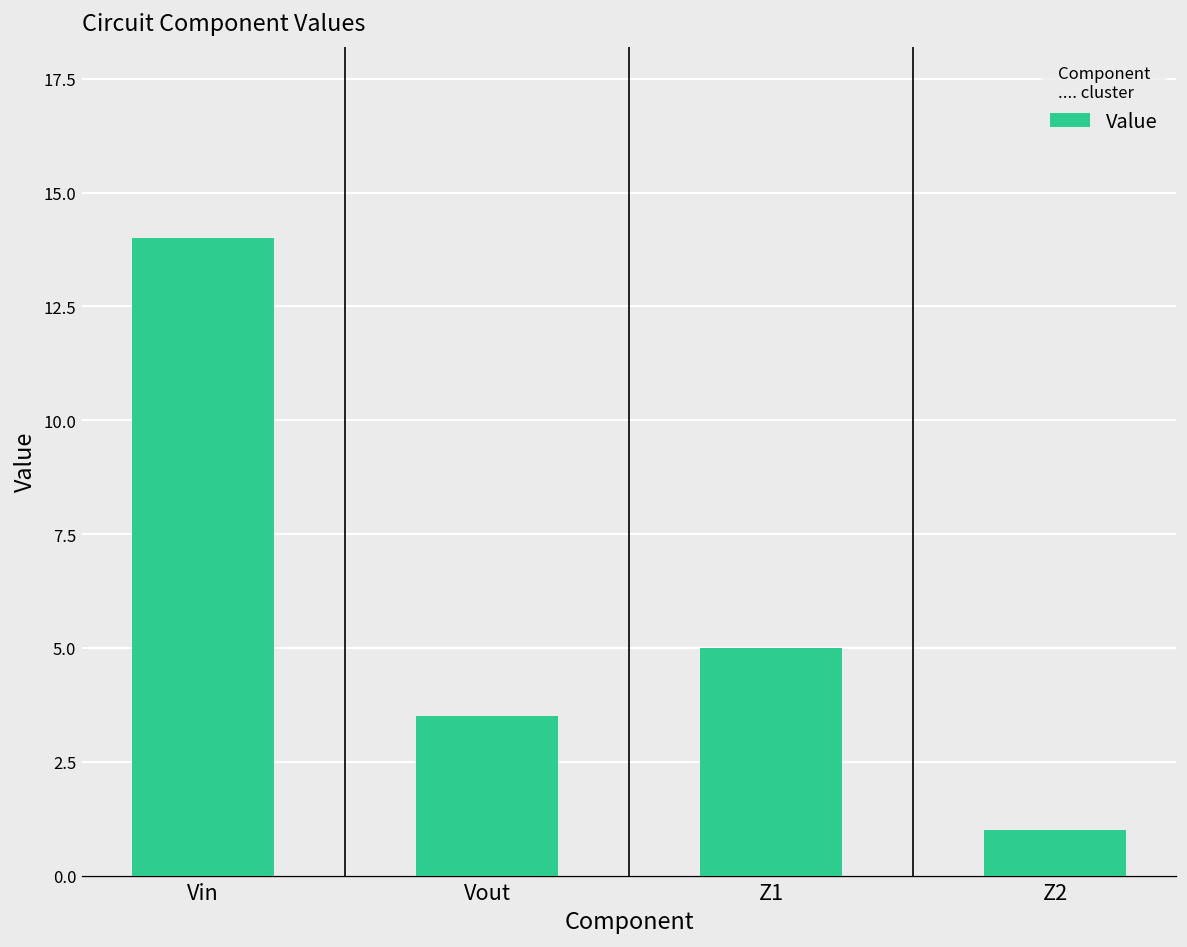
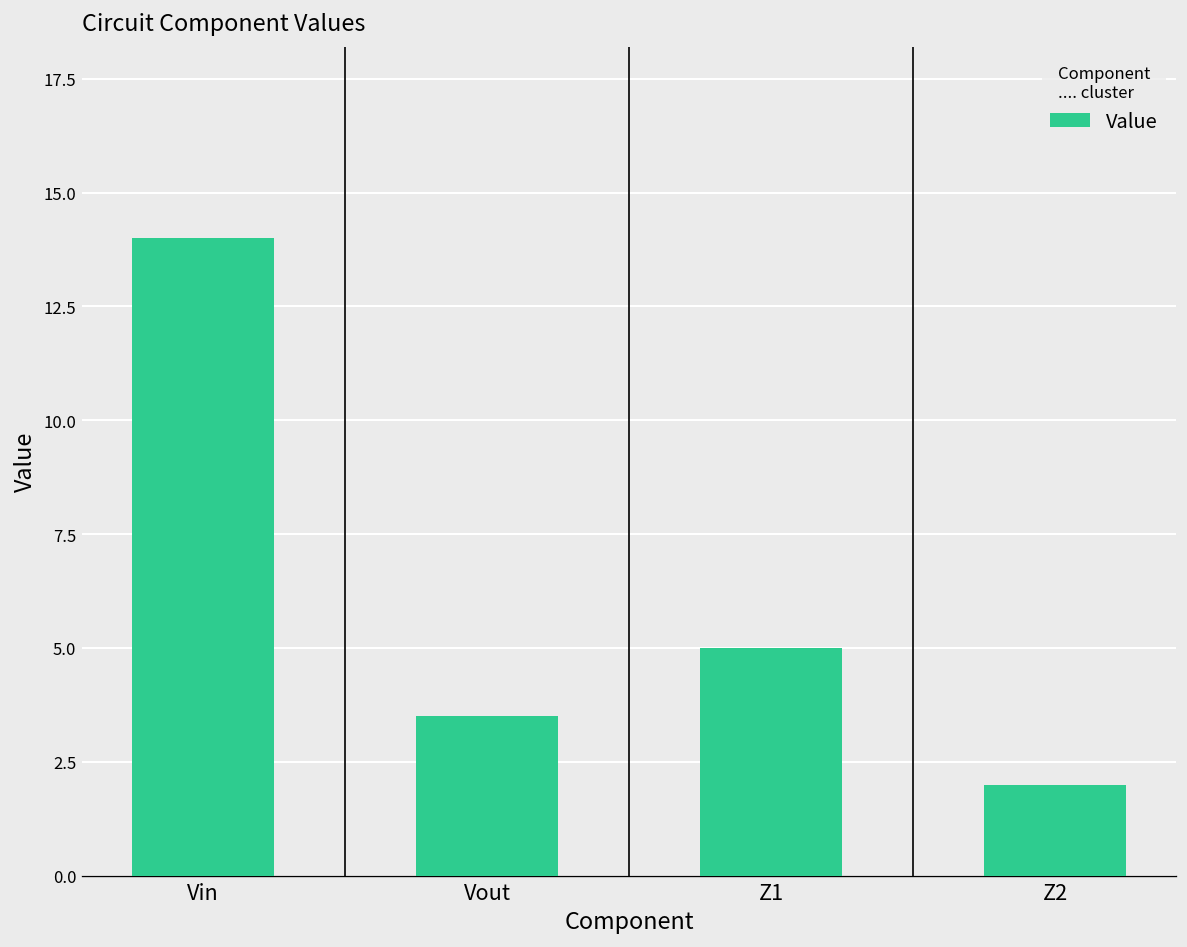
Z2: 1 -> 2
